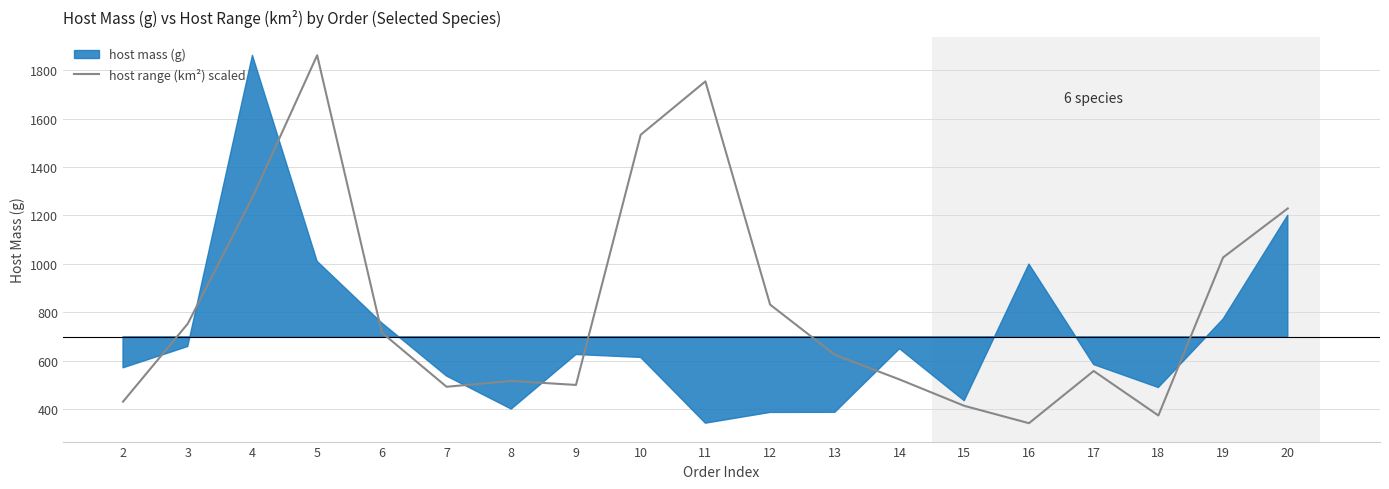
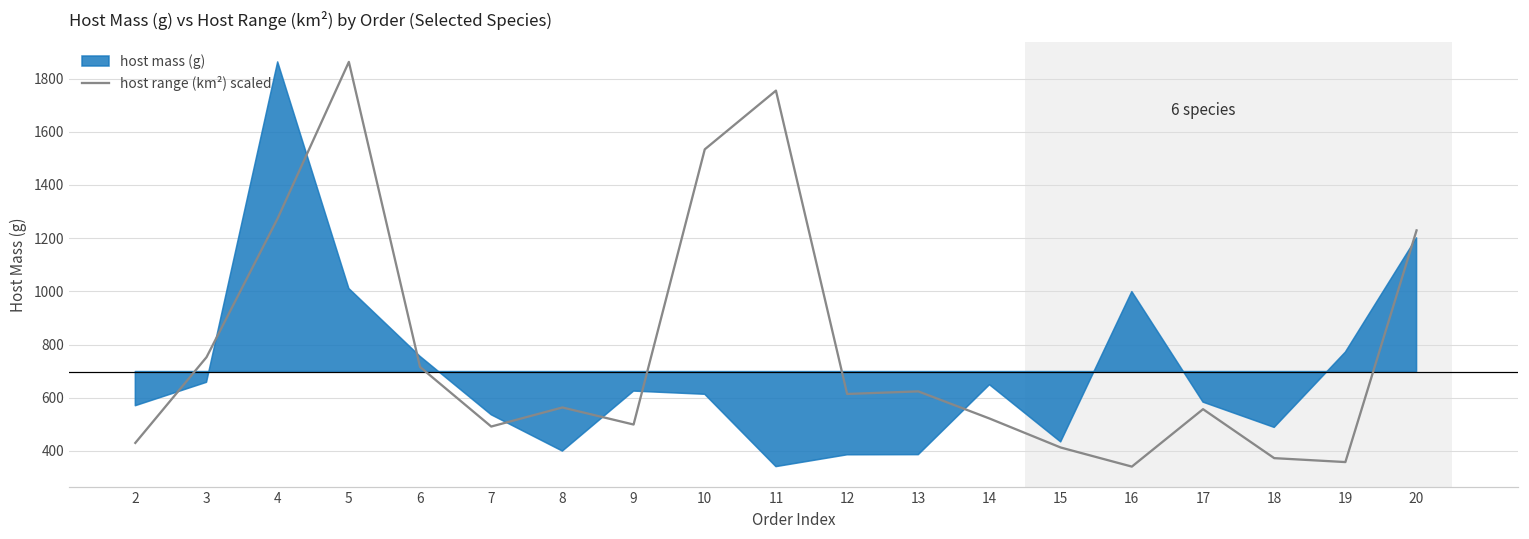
8: 520 -> 560
12: 830 -> 610
19: 1030 -> 360
